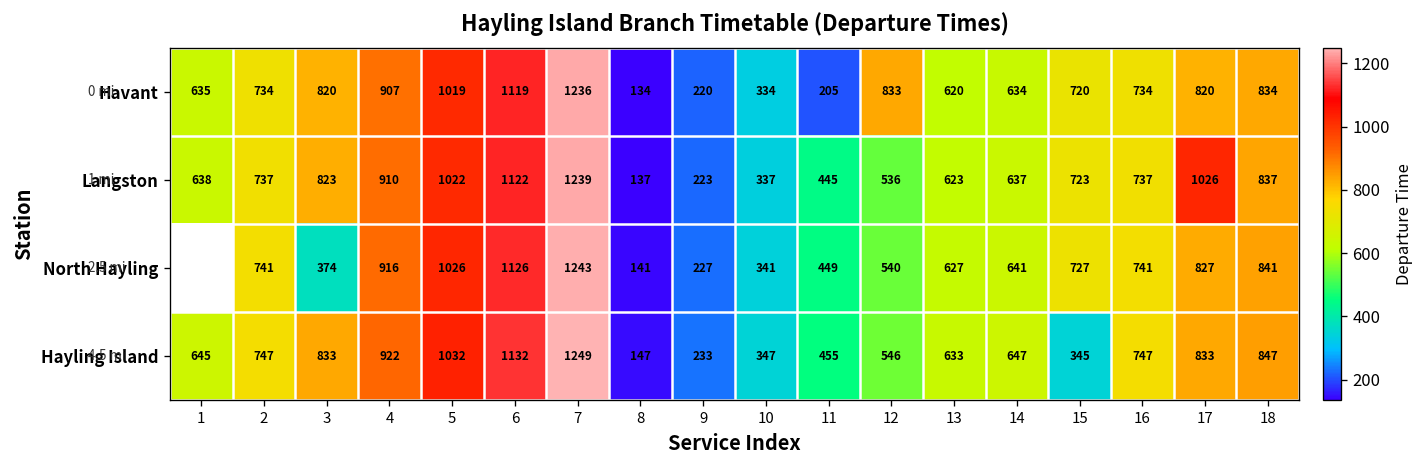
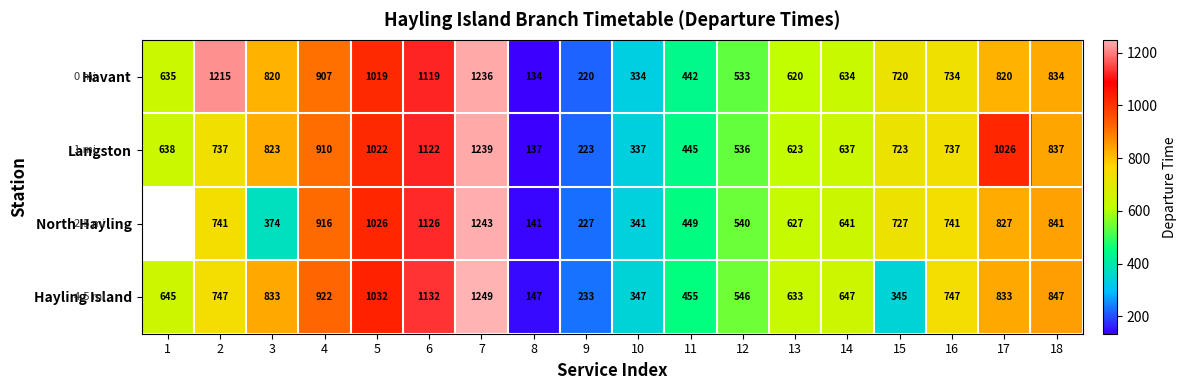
Havant, 2: 734 -> 1215
Havant, 11: 205 -> 442
Havant, 12: 833 -> 533
